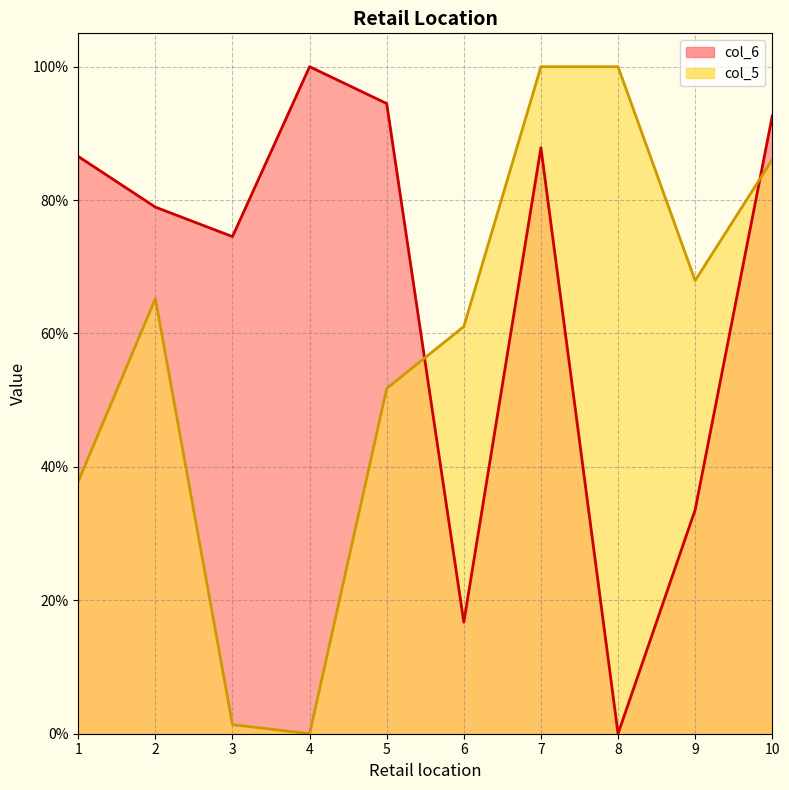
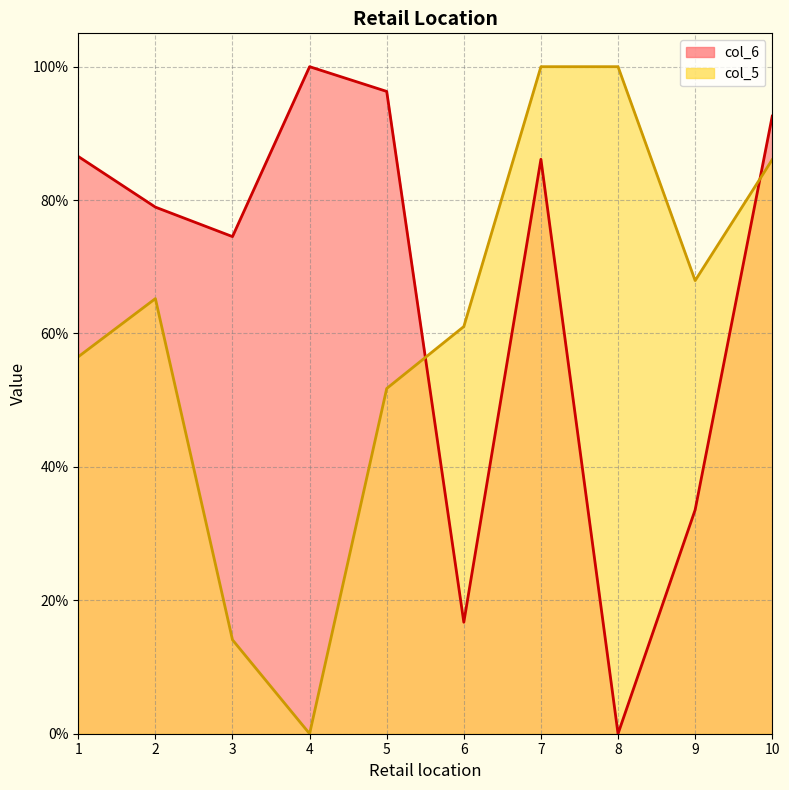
col_5, 1: 38% -> 57%
col_5, 3: 1% -> 14%
col_6, 5: 94% -> 96%
col_6, 7: 88% -> 86%
